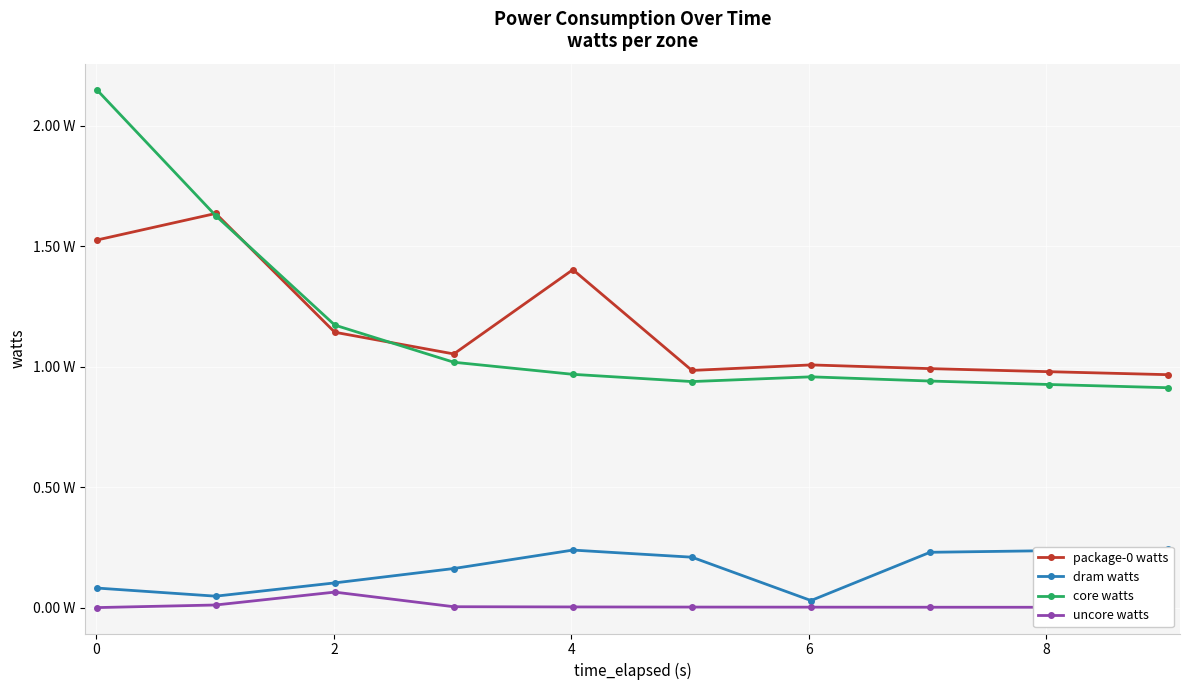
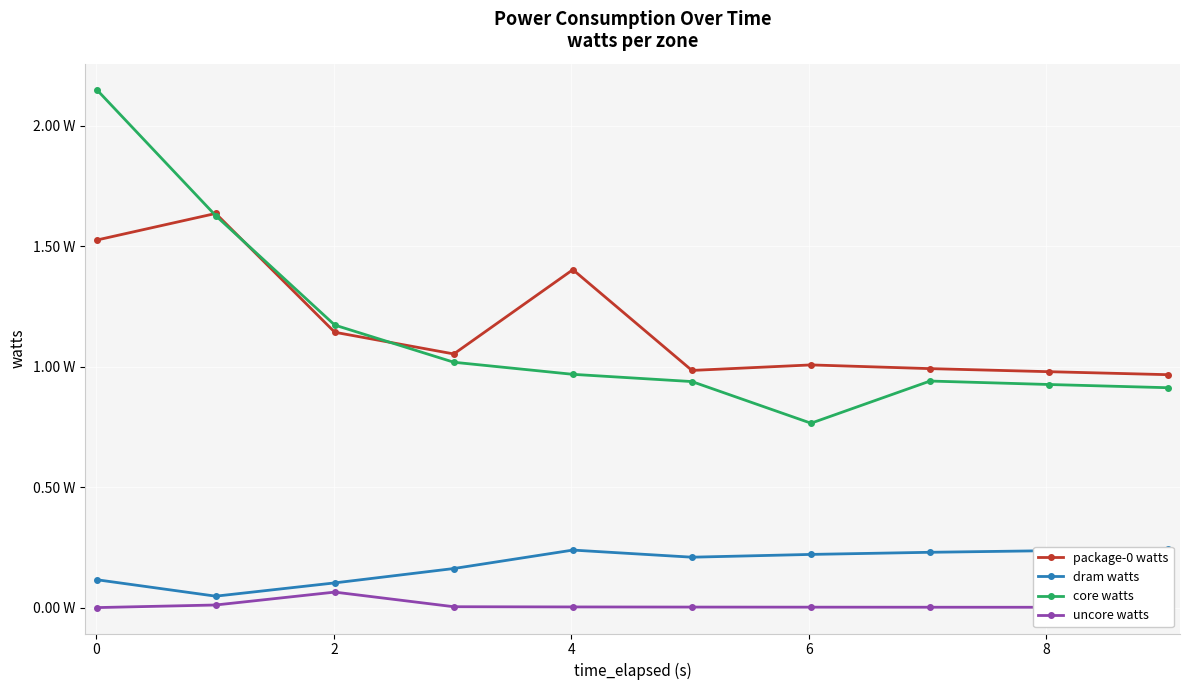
dram watts, 0: 0.08 W -> 0.12 W
dram watts, 6: 0.03 W -> 0.22 W
core watts, 6: 0.96 W -> 0.77 W
